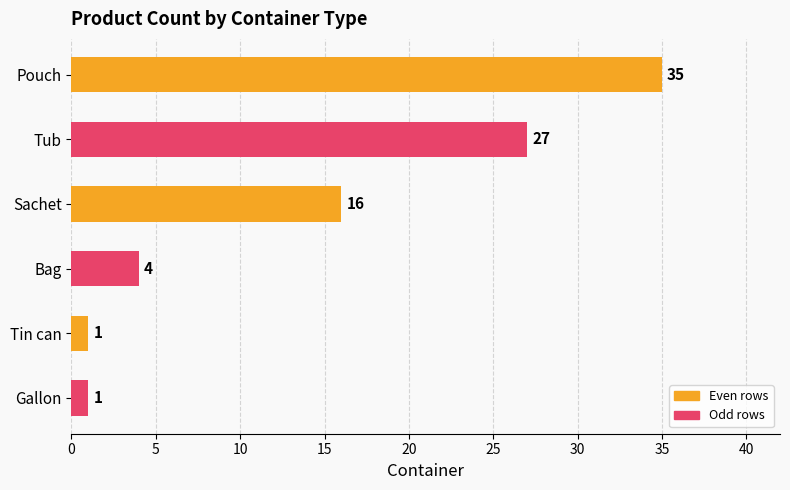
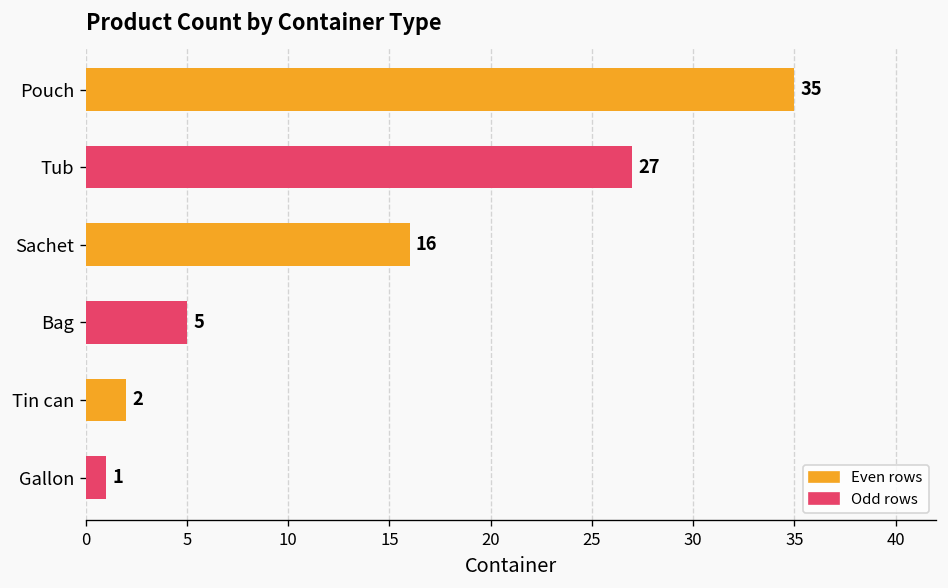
Bag: 4 -> 5
Tin can: 1 -> 2
